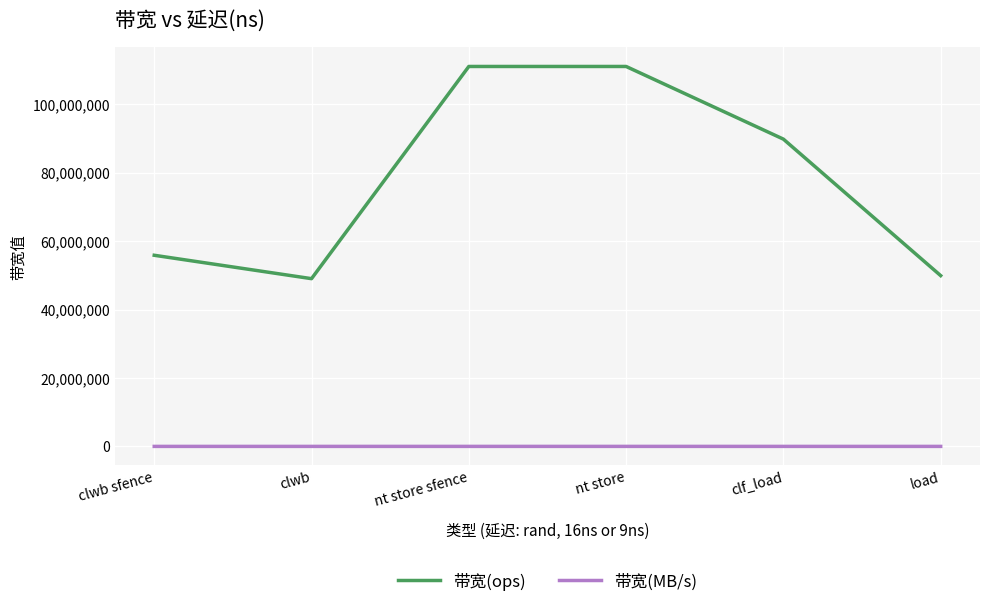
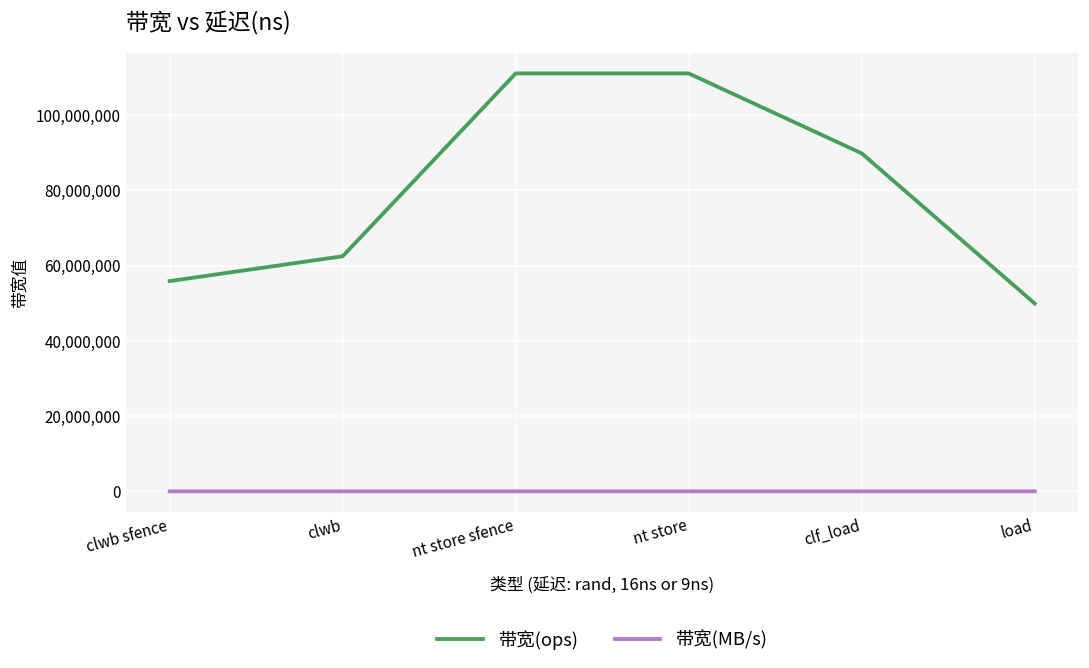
带宽(ops), clwb: 49,000,000 -> 63,000,000
